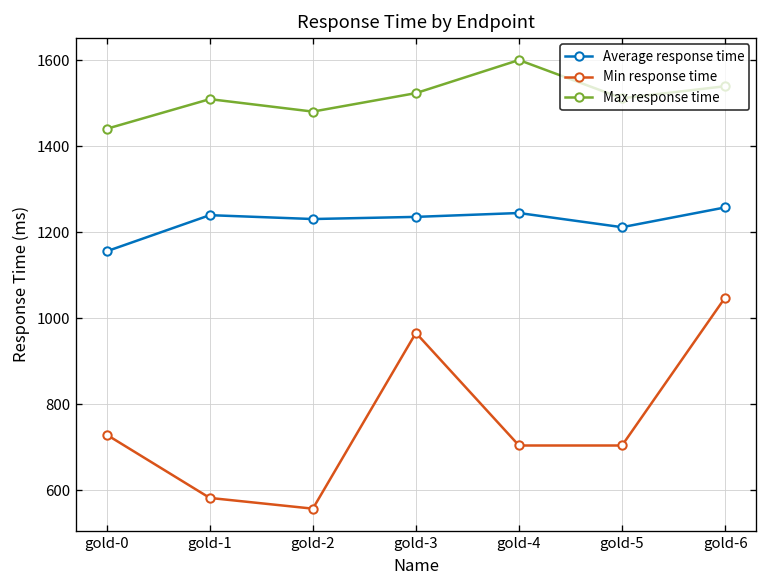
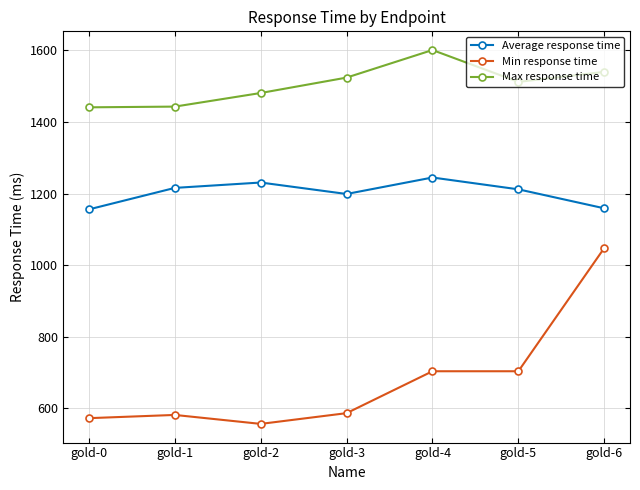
Min response time, gold-0: 730 -> 570
Average response time, gold-1: 1240 -> 1220
Max response time, gold-1: 1510 -> 1440
Average response time, gold-3: 1240 -> 1200
Min response time, gold-3: 970 -> 590
Average response time, gold-6: 1260 -> 1160
